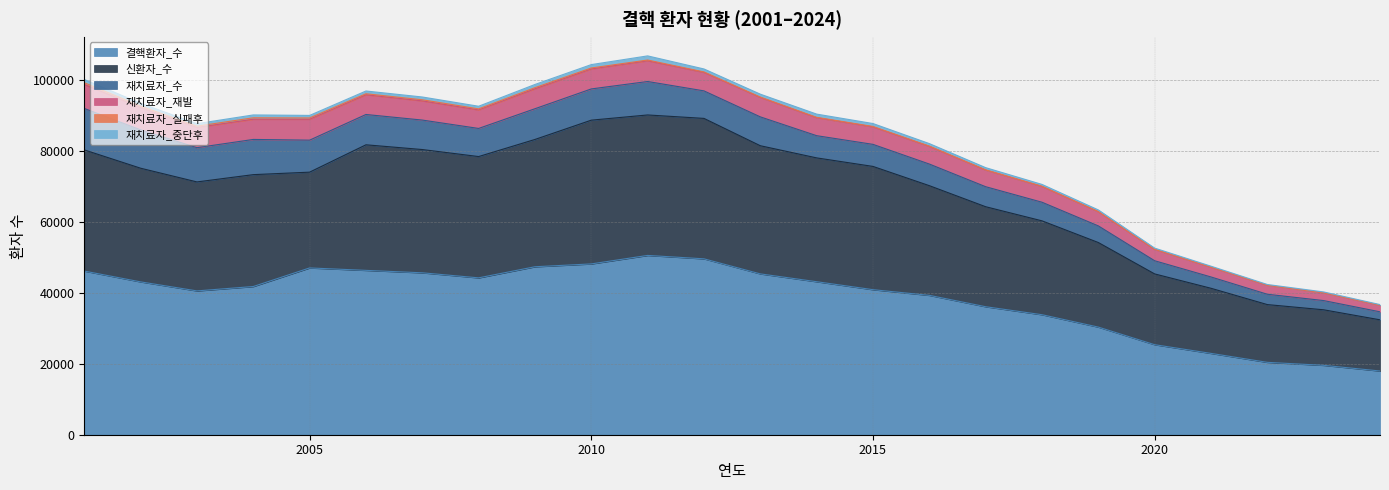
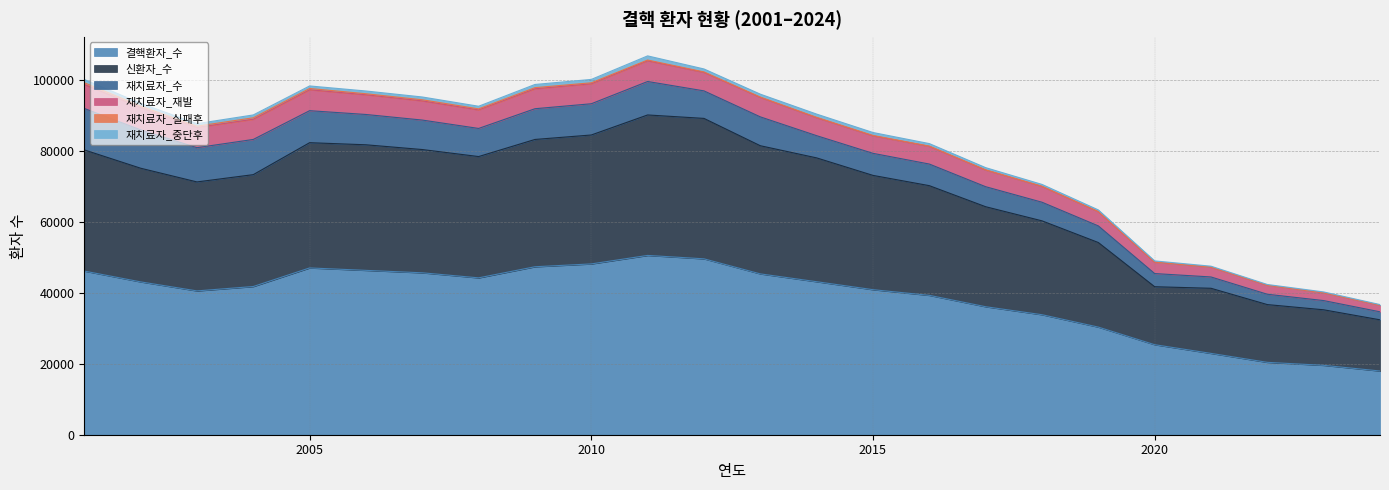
신환자_수, 2005: 27000 -> 35000
신환자_수, 2010: 40000 -> 36000
신환자_수, 2015: 35000 -> 32000
신환자_수, 2020: 20000 -> 16000
